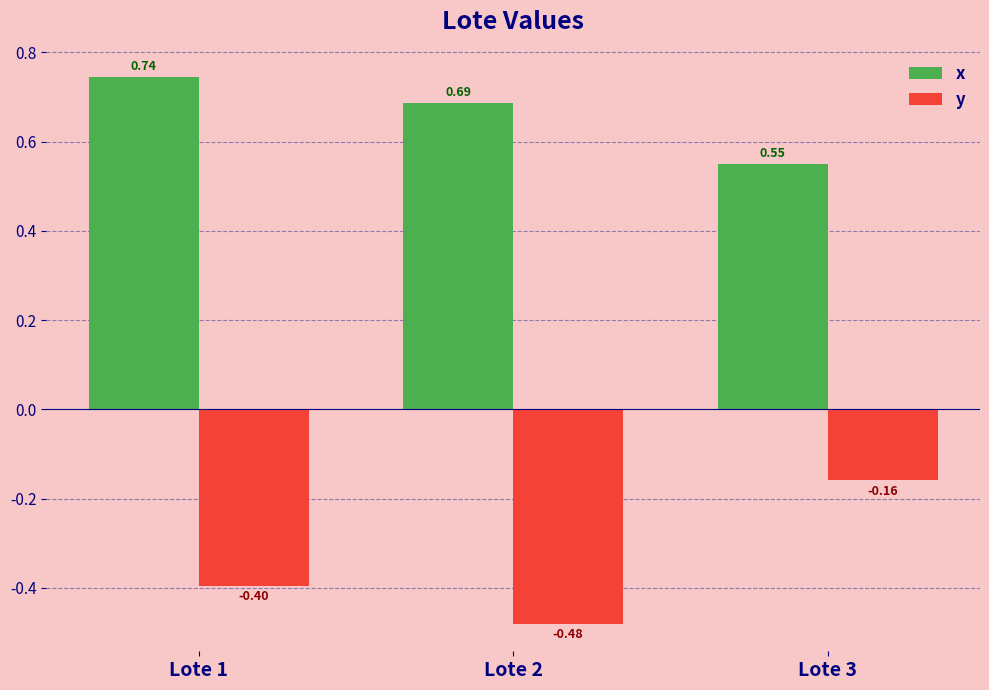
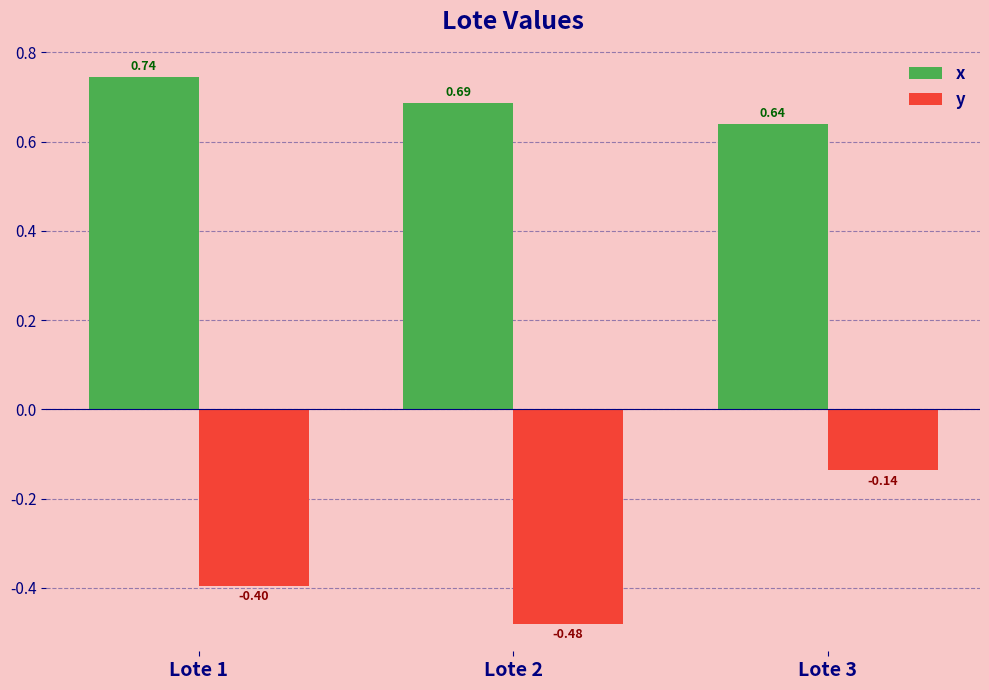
x, Lote 3: 0.55 -> 0.64
y, Lote 3: -0.16 -> -0.14
